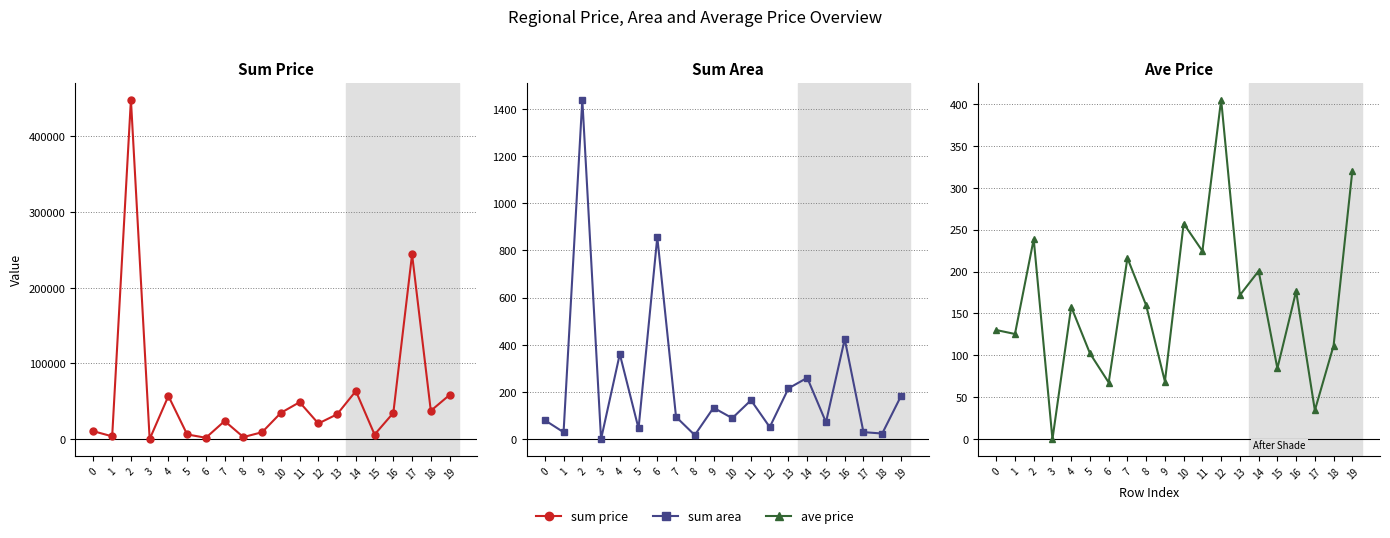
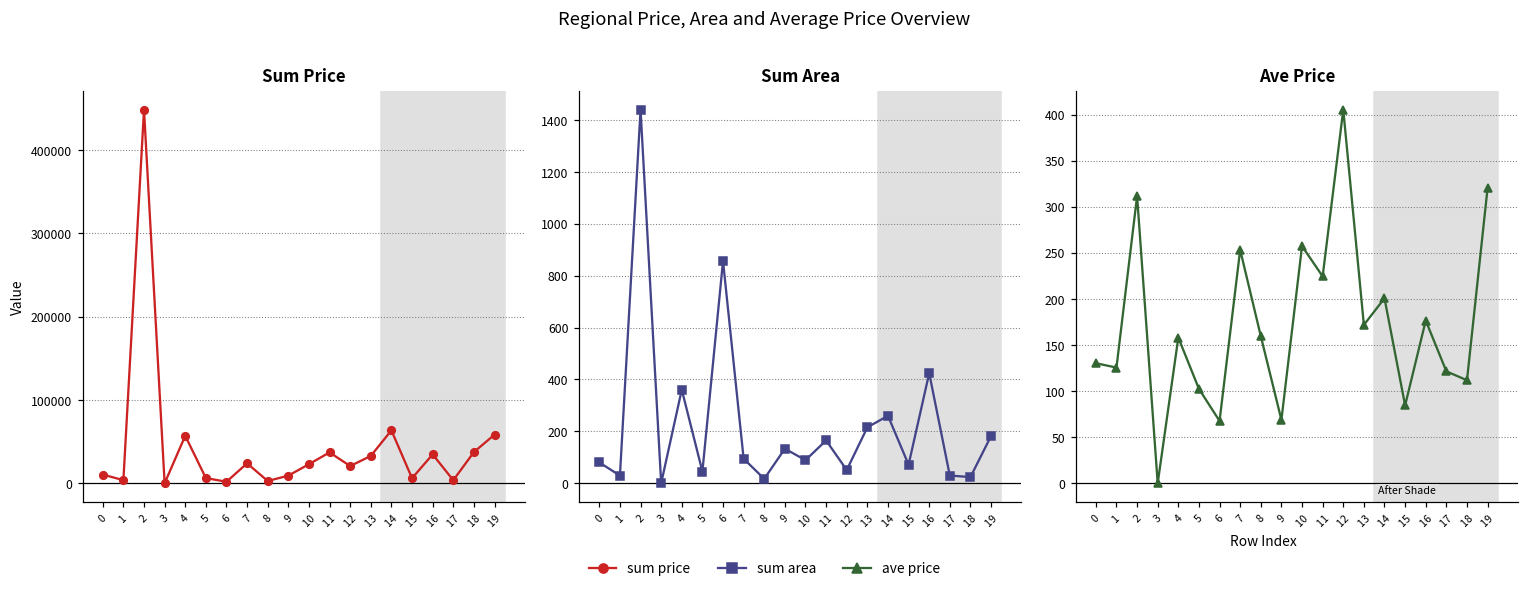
Sum Price, 10: 30000 -> 20000
Sum Price, 11: 50000 -> 40000
Sum Price, 17: 240000 -> 0
Ave Price, 2: 240 -> 310
Ave Price, 7: 220 -> 250
Ave Price, 17: 30 -> 120
